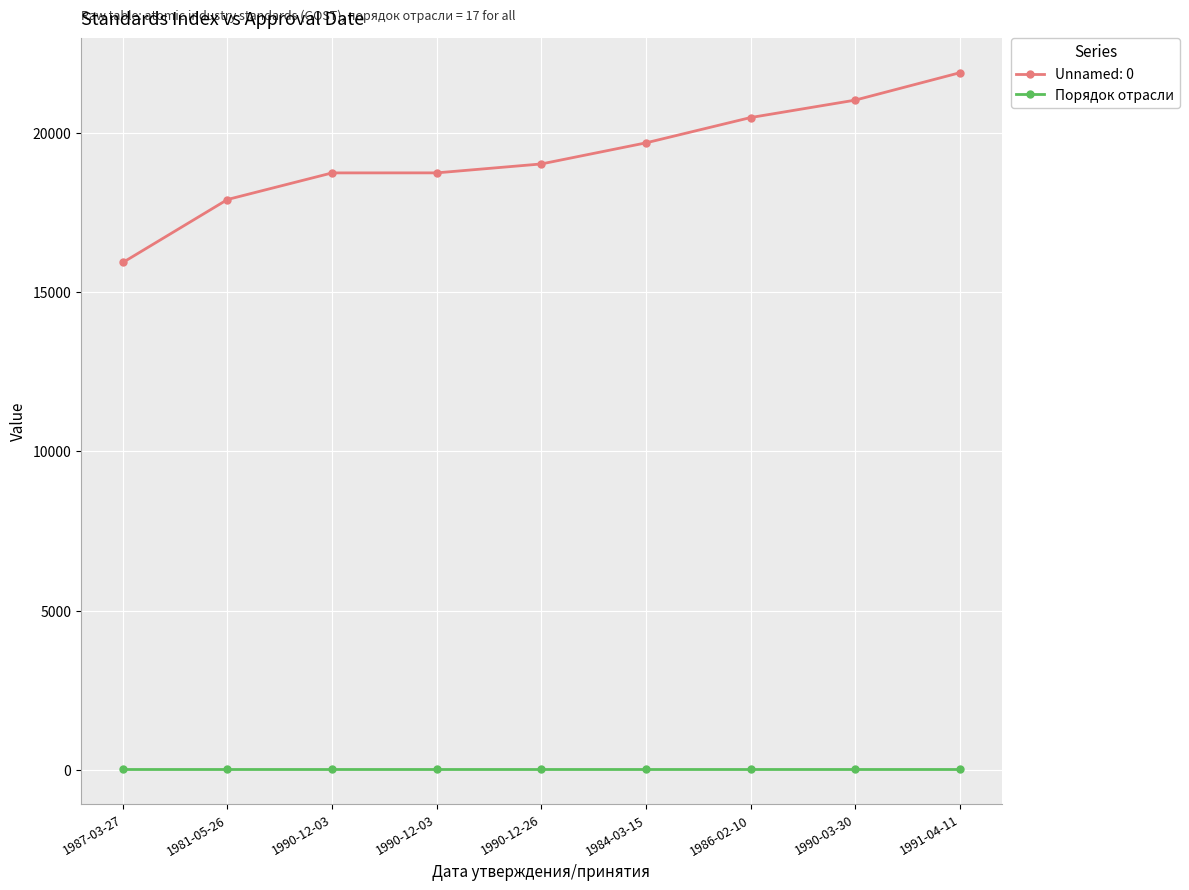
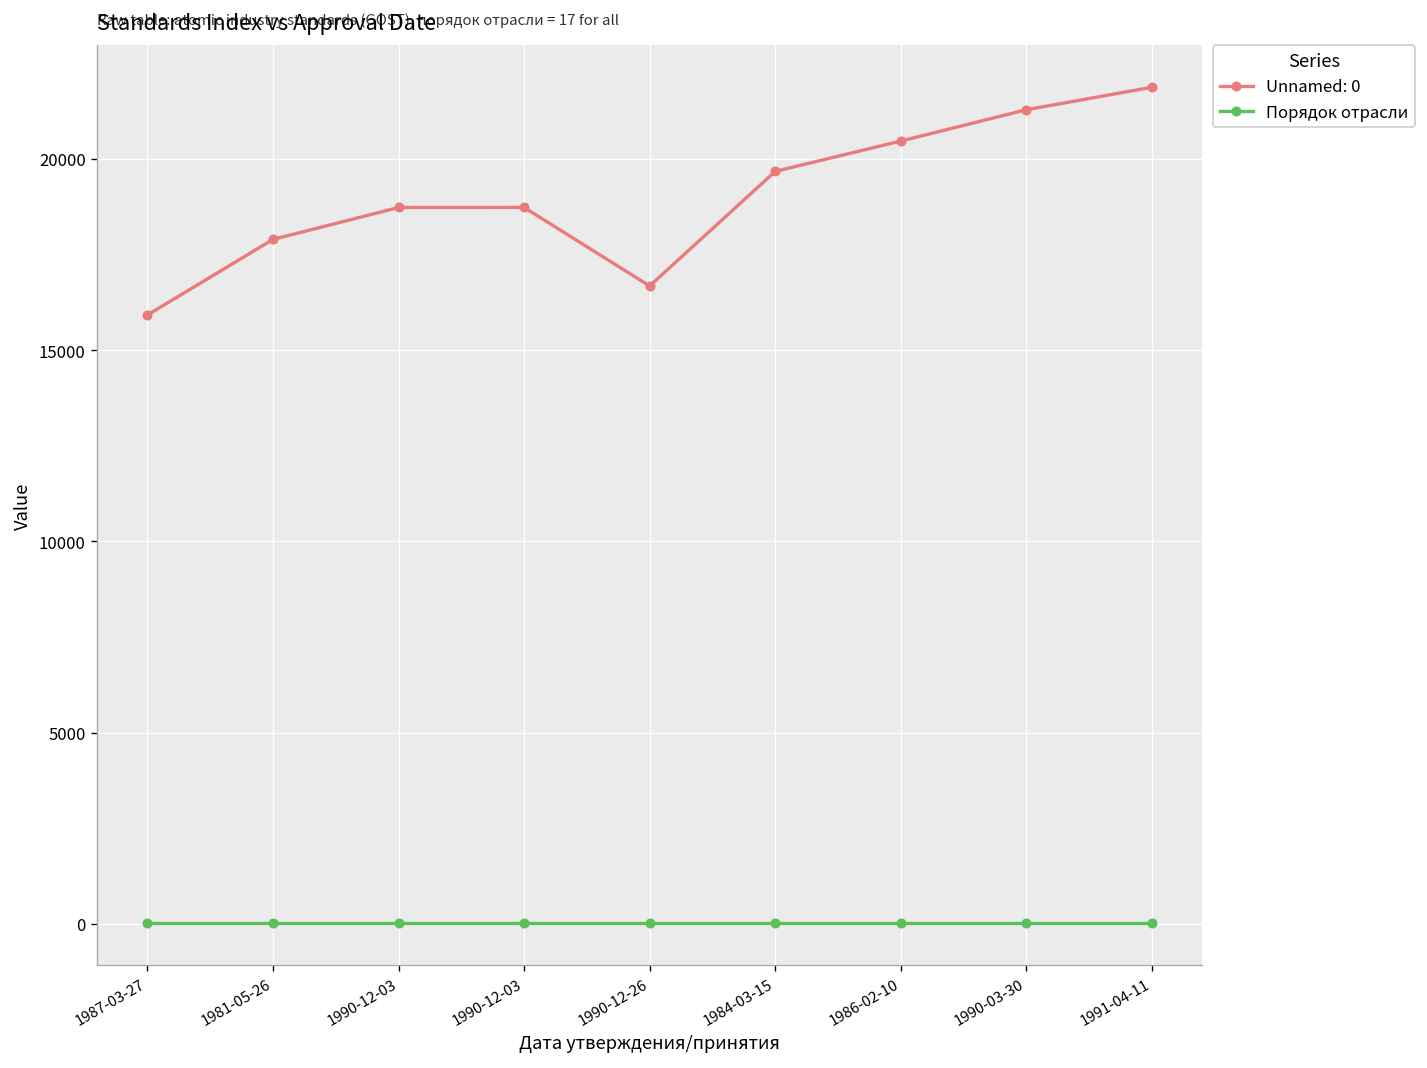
Unnamed: 0, 1990-12-26: 19000 -> 16700
Unnamed: 0, 1990-03-30: 21000 -> 21300
